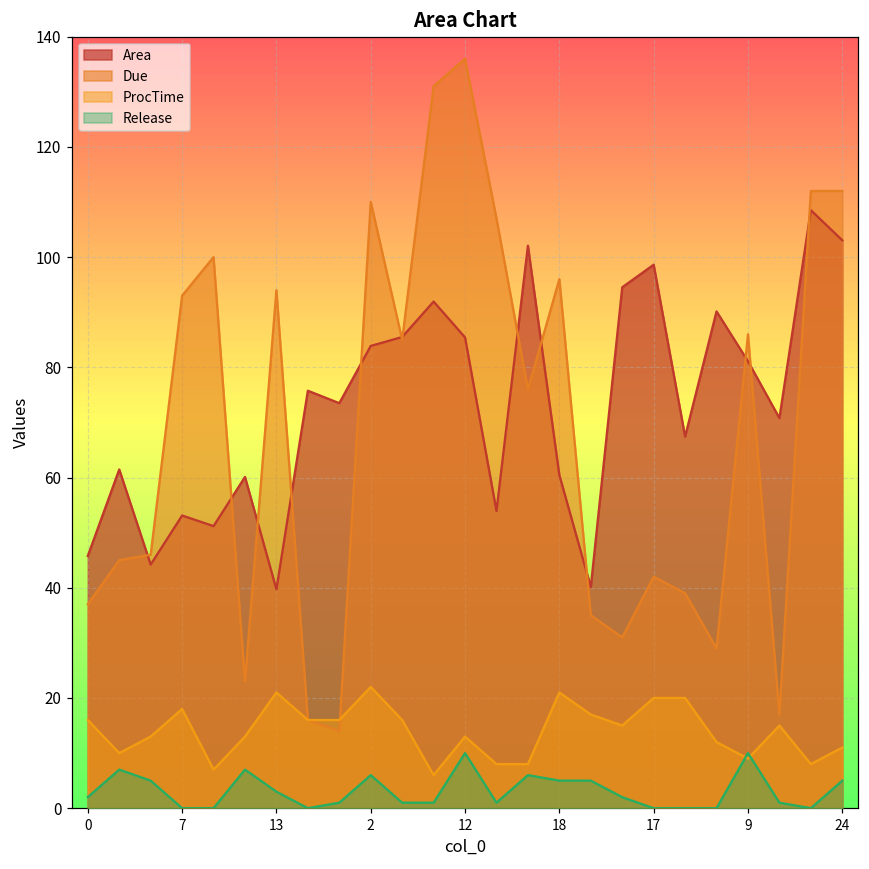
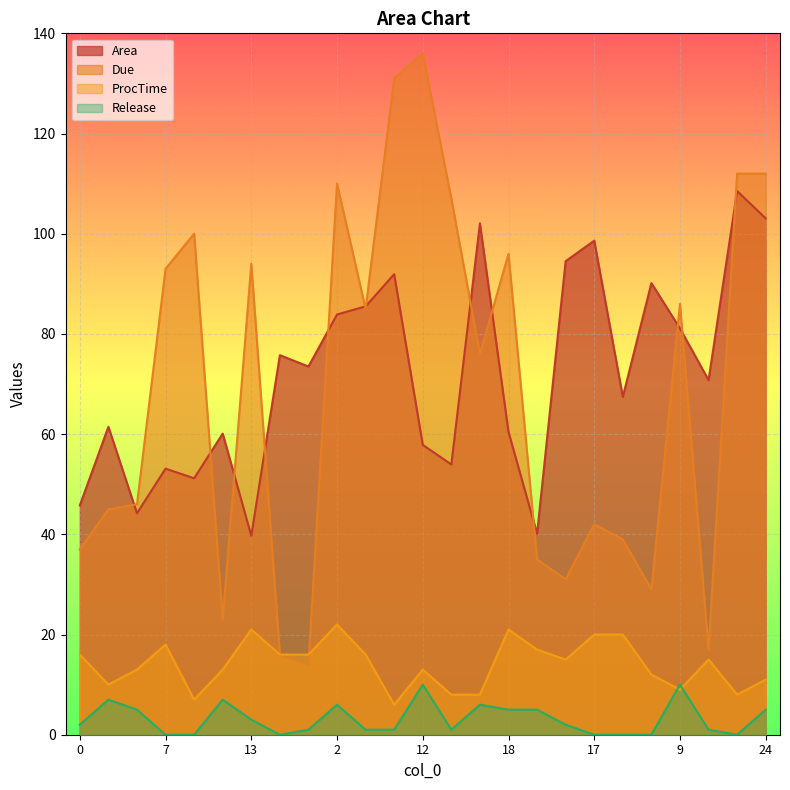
Area, 12: 85 -> 58
